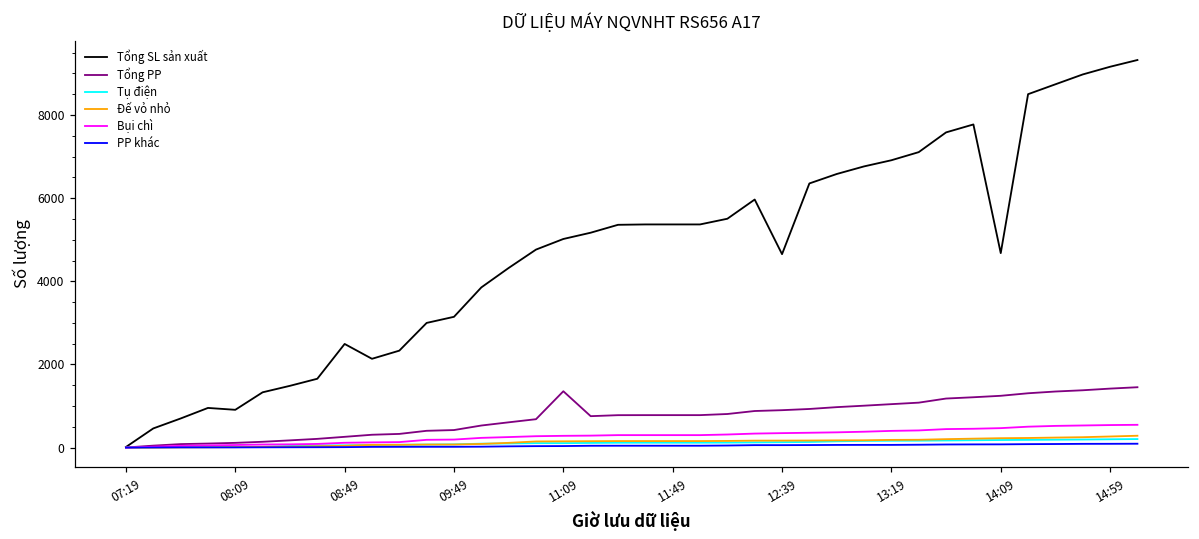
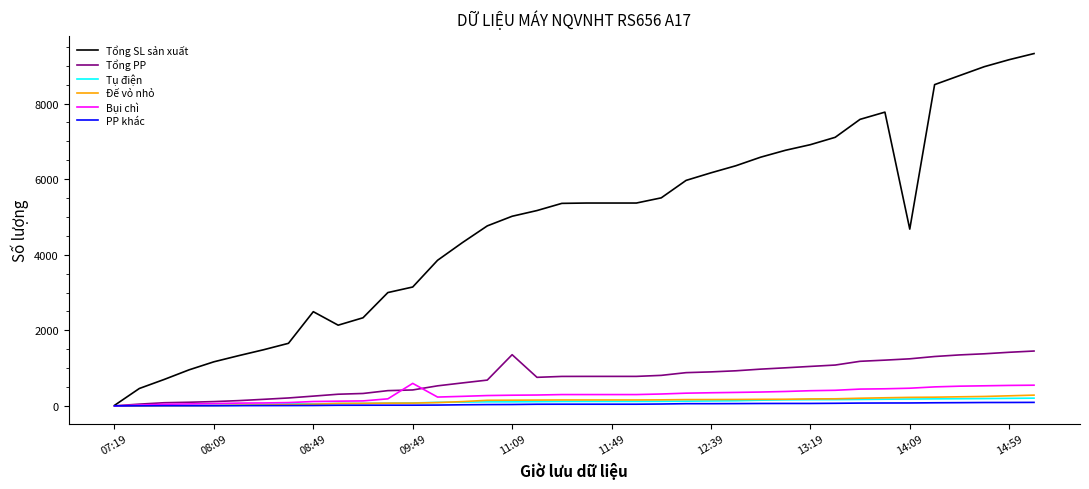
Tổng SL sản xuất, 08:09: 900 -> 1200
Bụi chì, 09:49: 200 -> 600
Tổng SL sản xuất, 12:39: 4700 -> 6200
